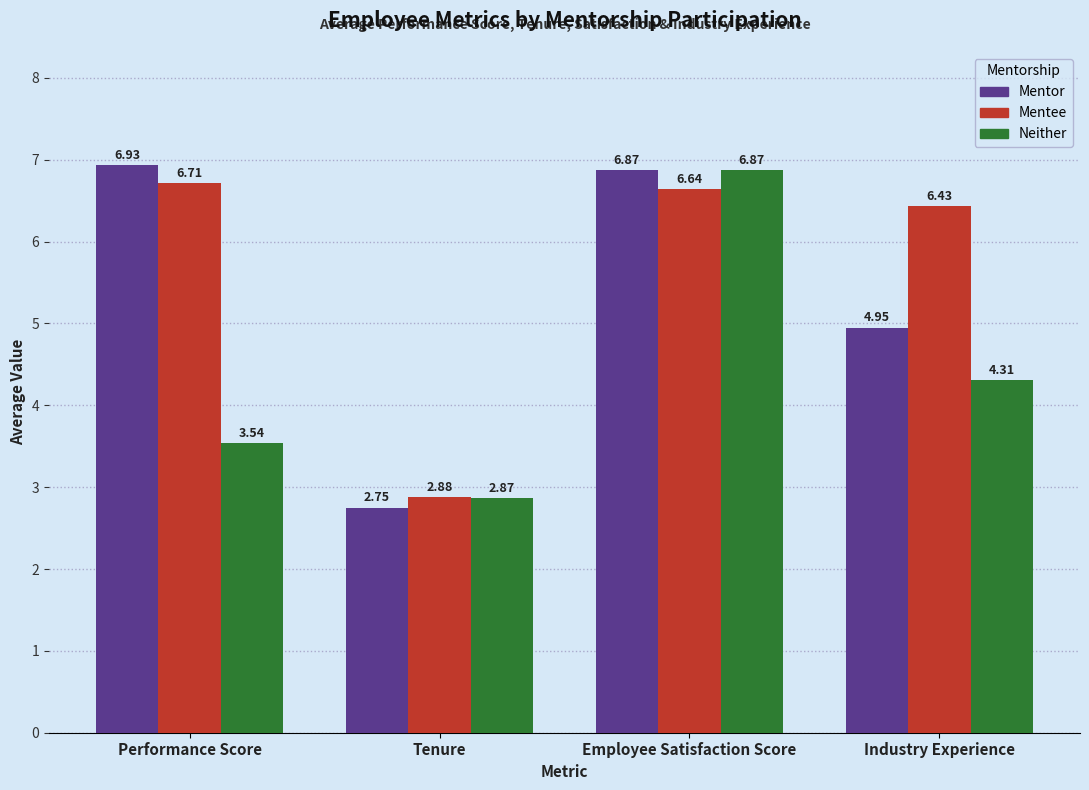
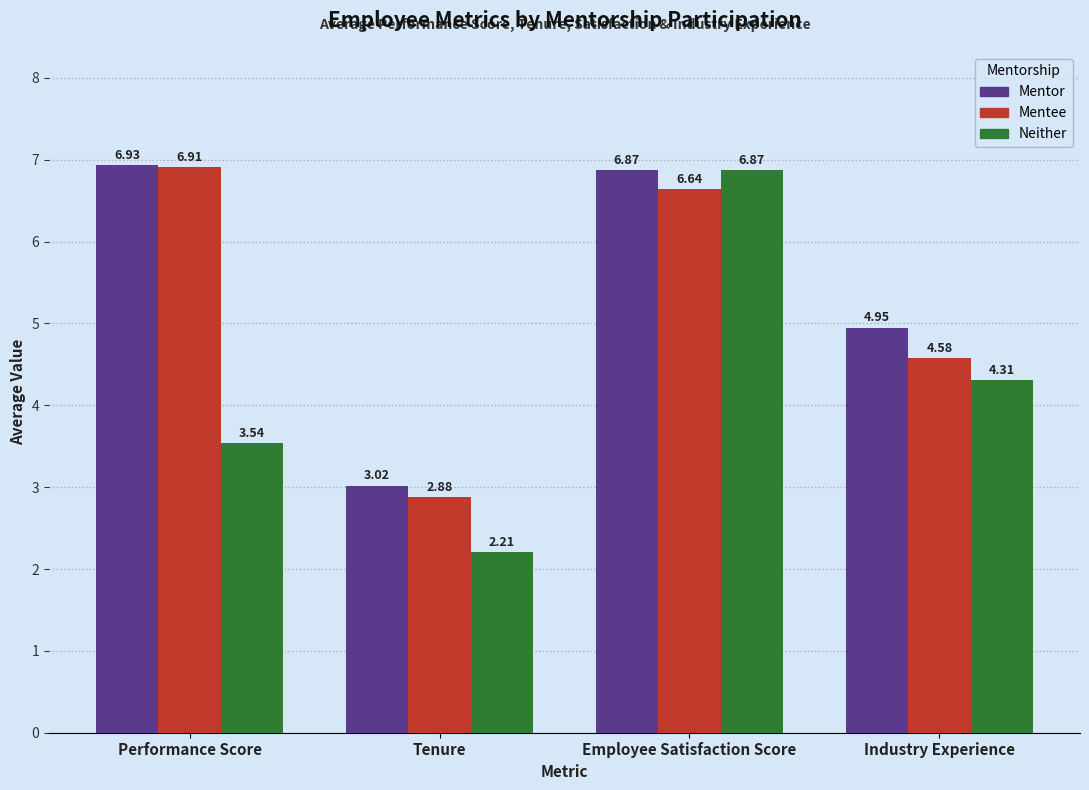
Mentee, Performance Score: 6.71 -> 6.91
Mentor, Tenure: 2.75 -> 3.02
Neither, Tenure: 2.87 -> 2.21
Mentee, Industry Experience: 6.43 -> 4.58
